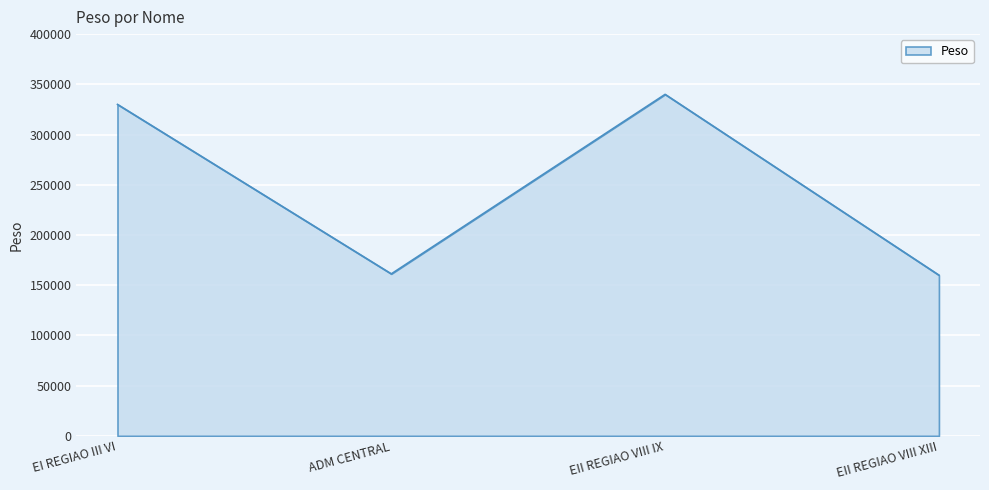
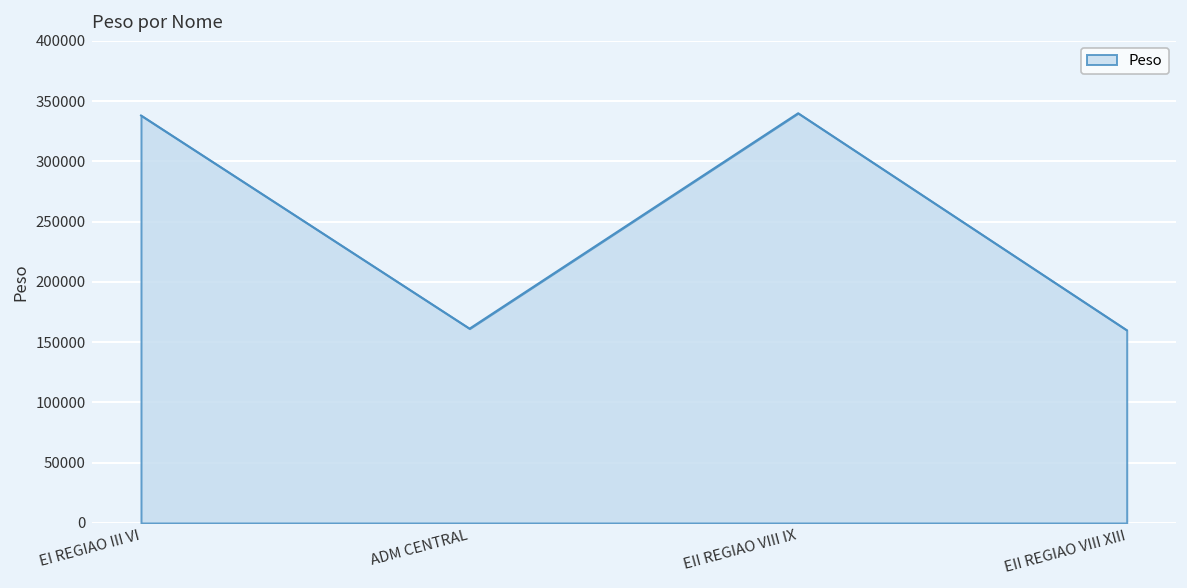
EI REGIAO III VI: 330000 -> 338000
